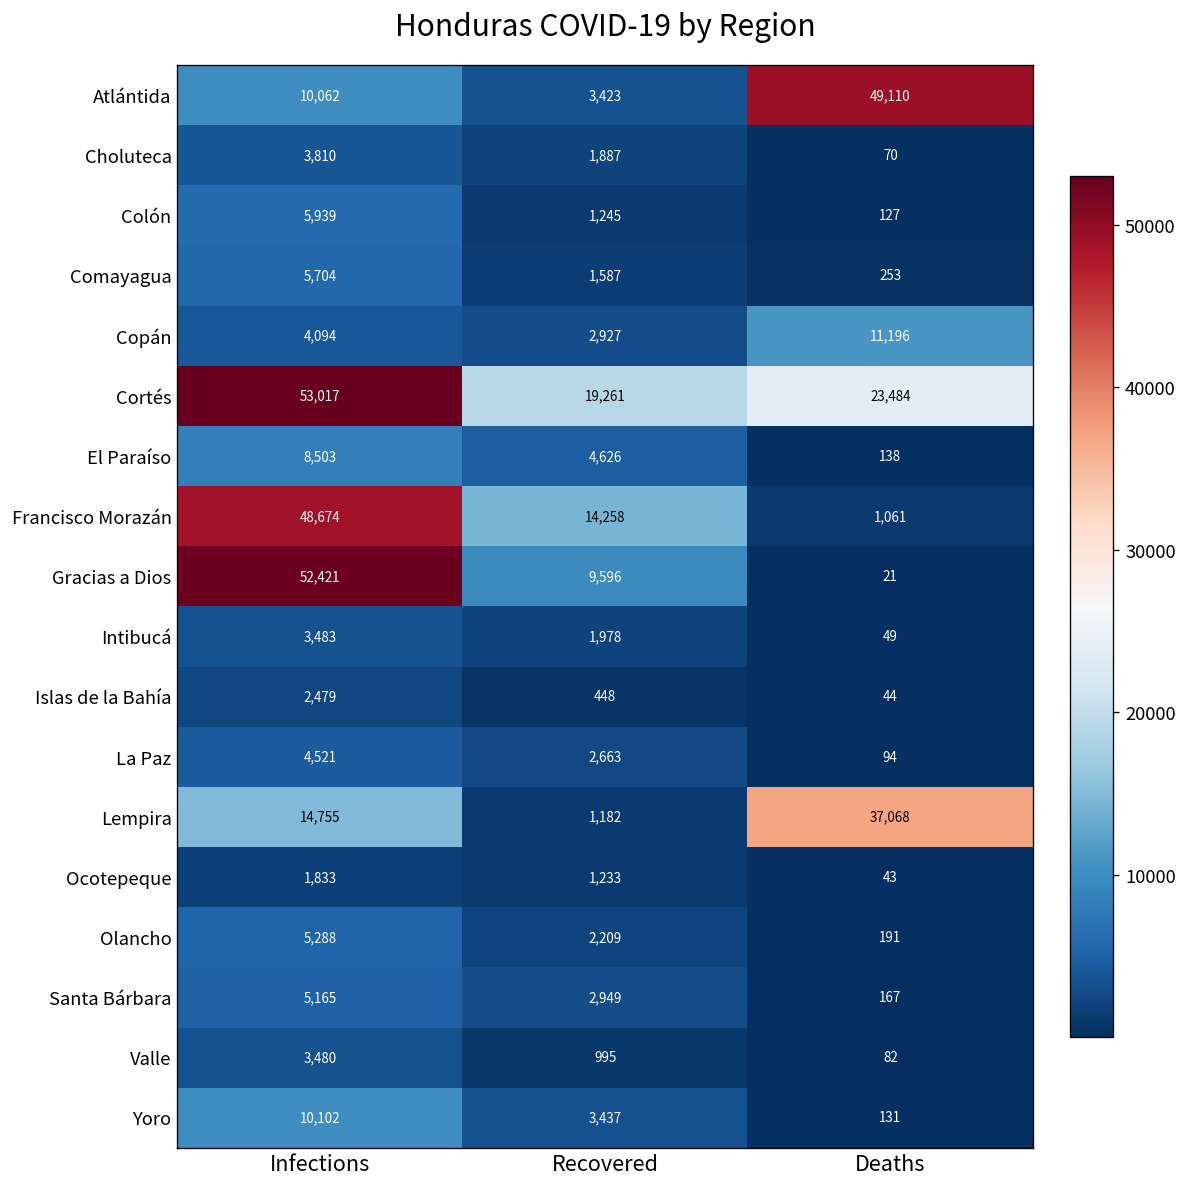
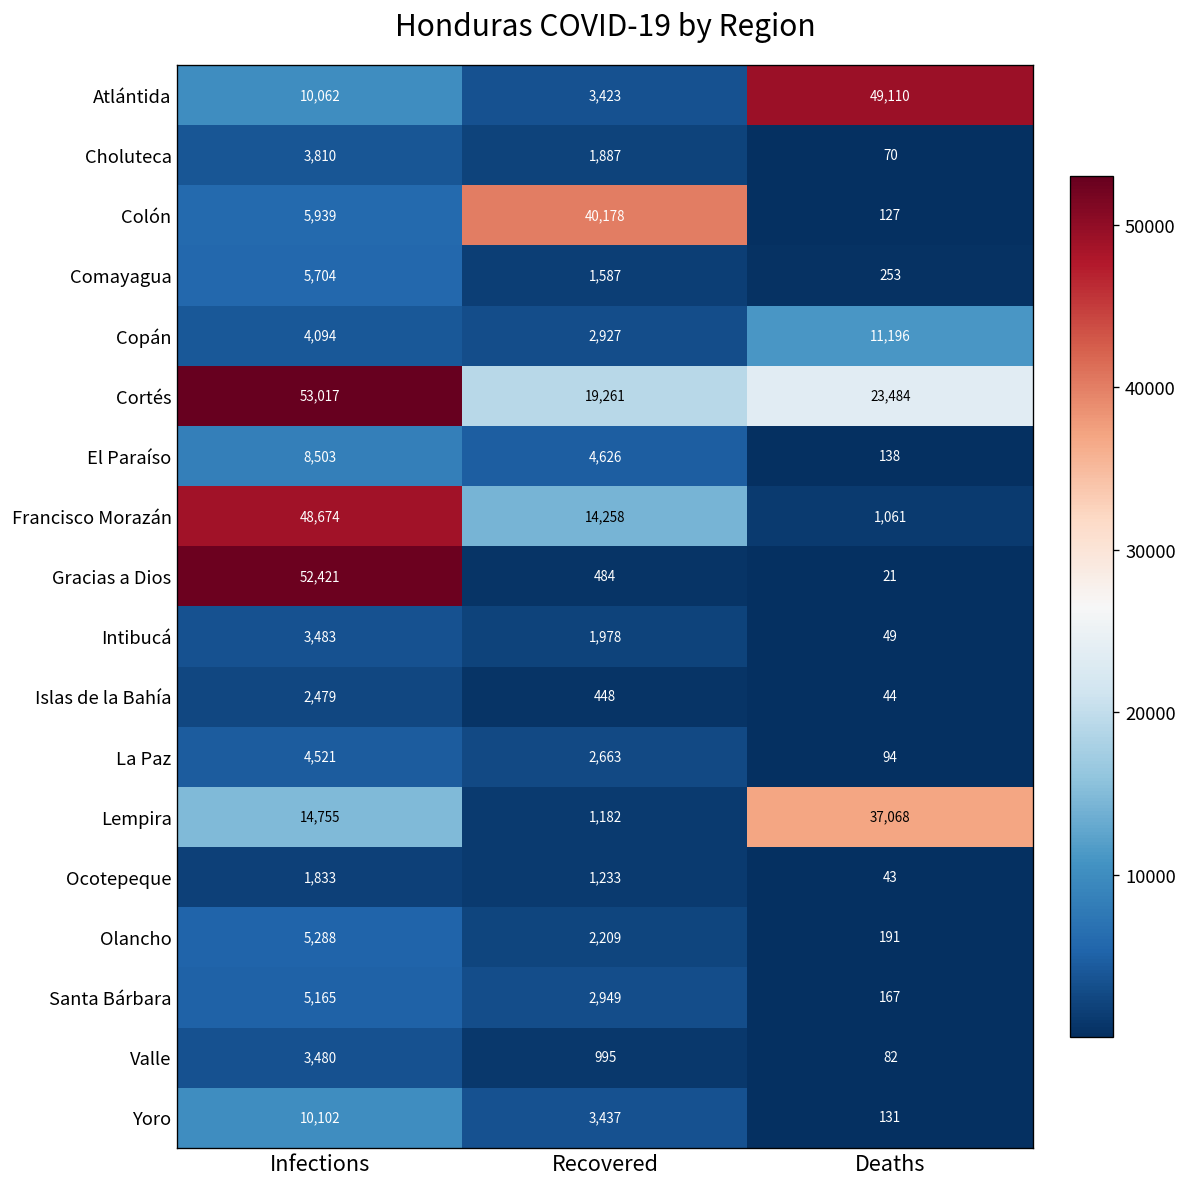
Colón, Recovered: 1,245 -> 40,178
Gracias a Dios, Recovered: 9,596 -> 484
